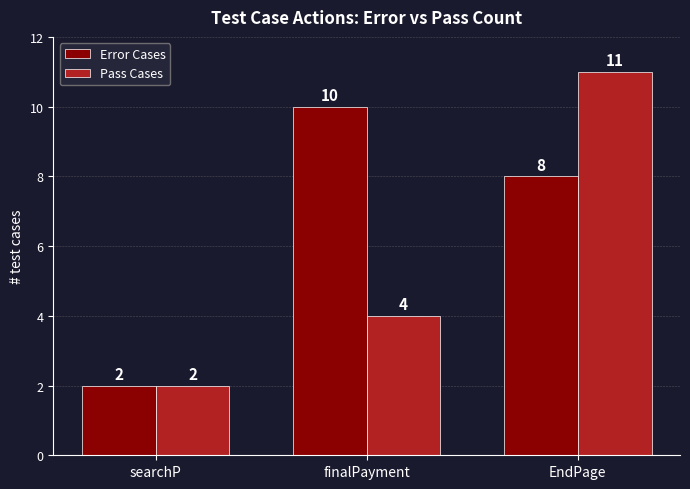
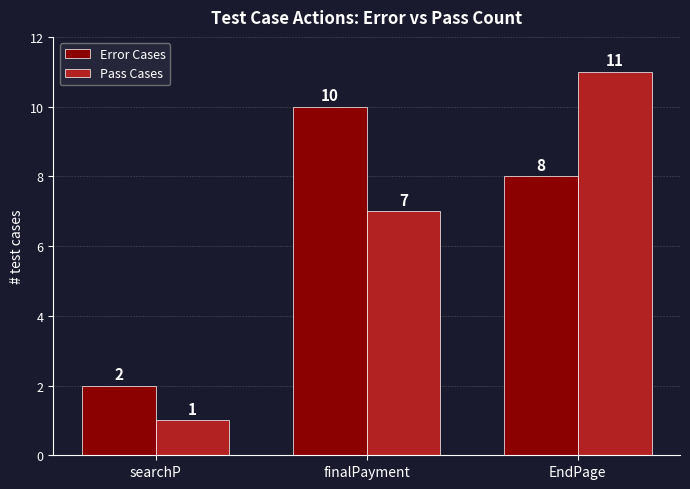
Pass Cases, searchP: 2 -> 1
Pass Cases, finalPayment: 4 -> 7
